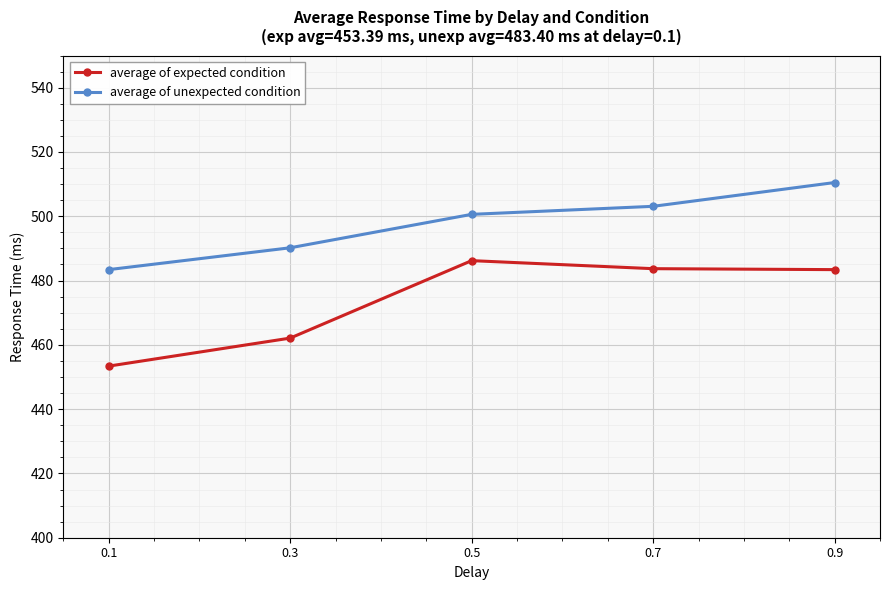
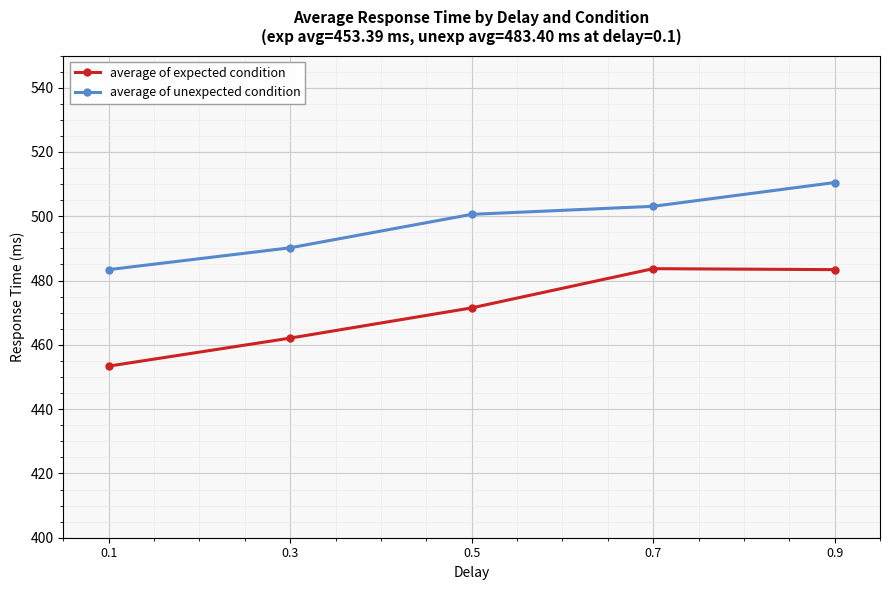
average of expected condition, 0.5: 486 -> 472
